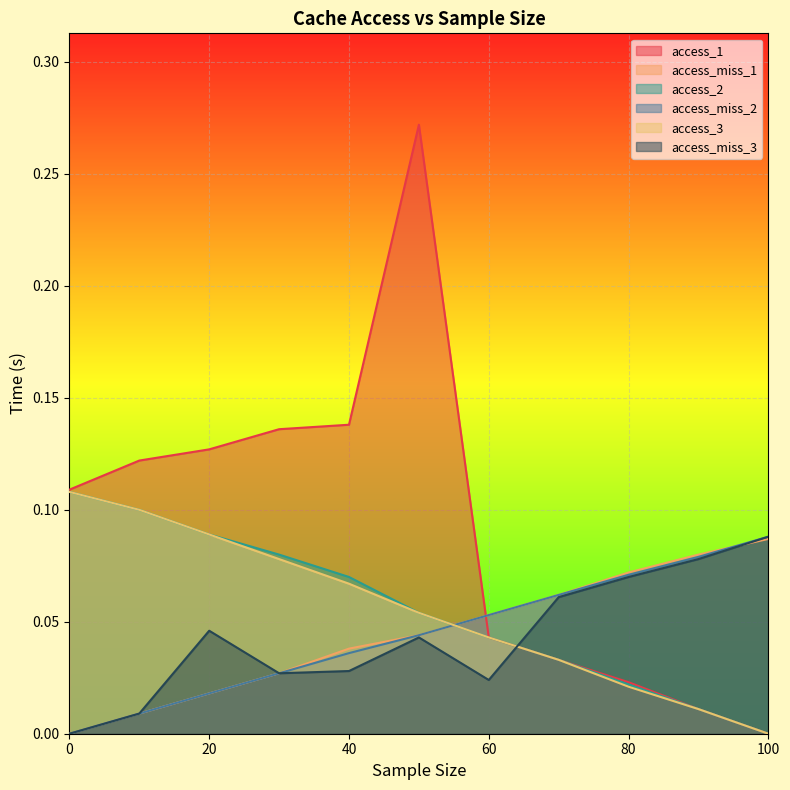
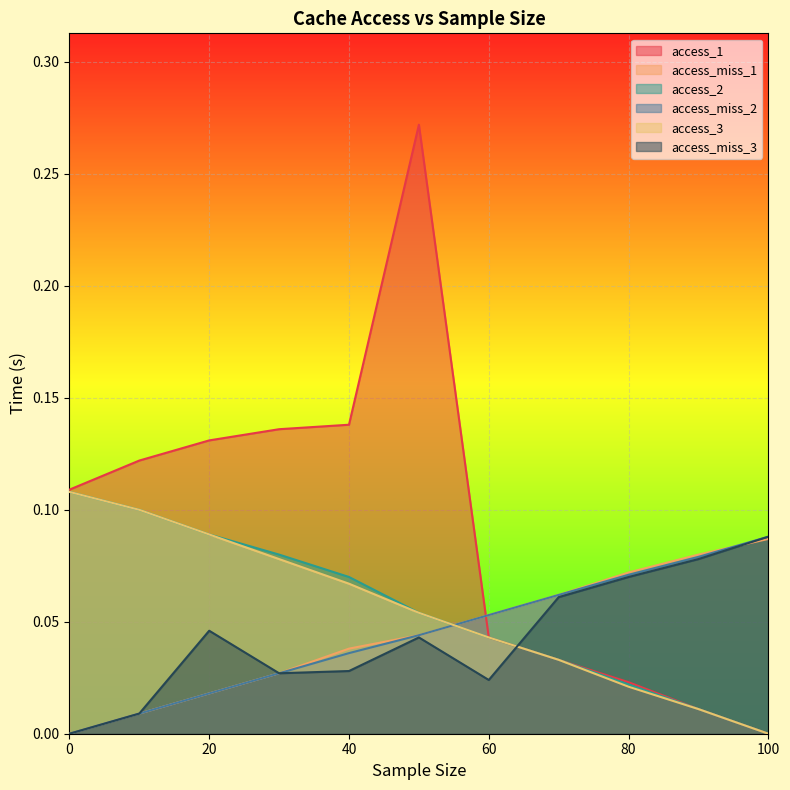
access_1, 20: 0.127 -> 0.131
